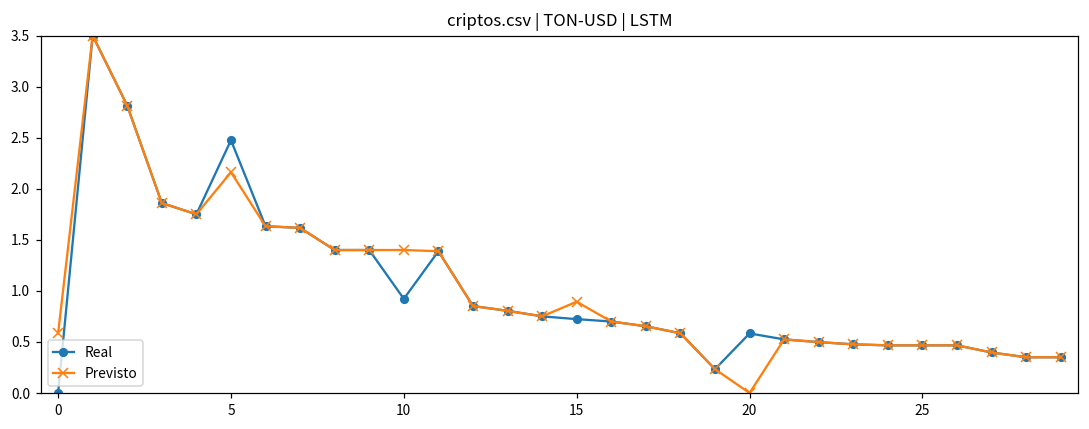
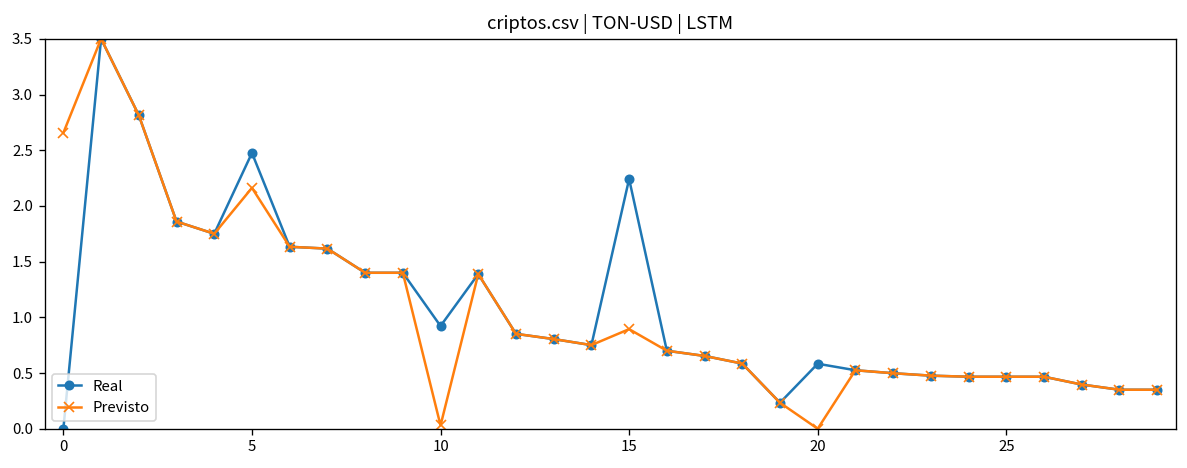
Previsto, 0: 0.6 -> 2.7
Previsto, 10: 1.4 -> 0.0
Real, 15: 0.7 -> 2.2
